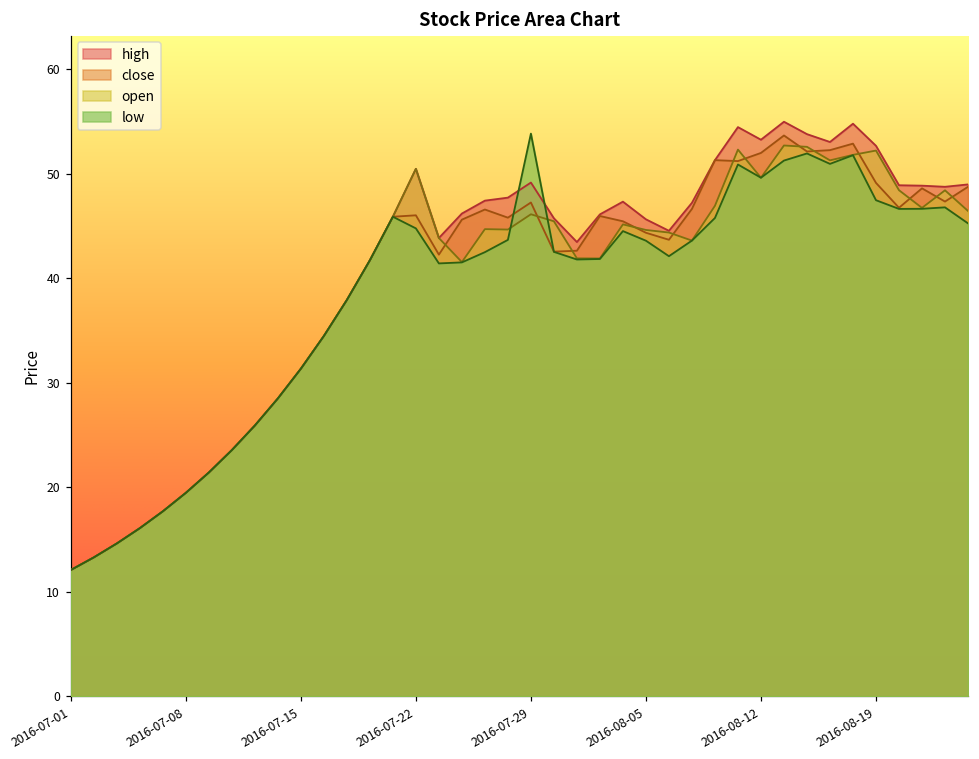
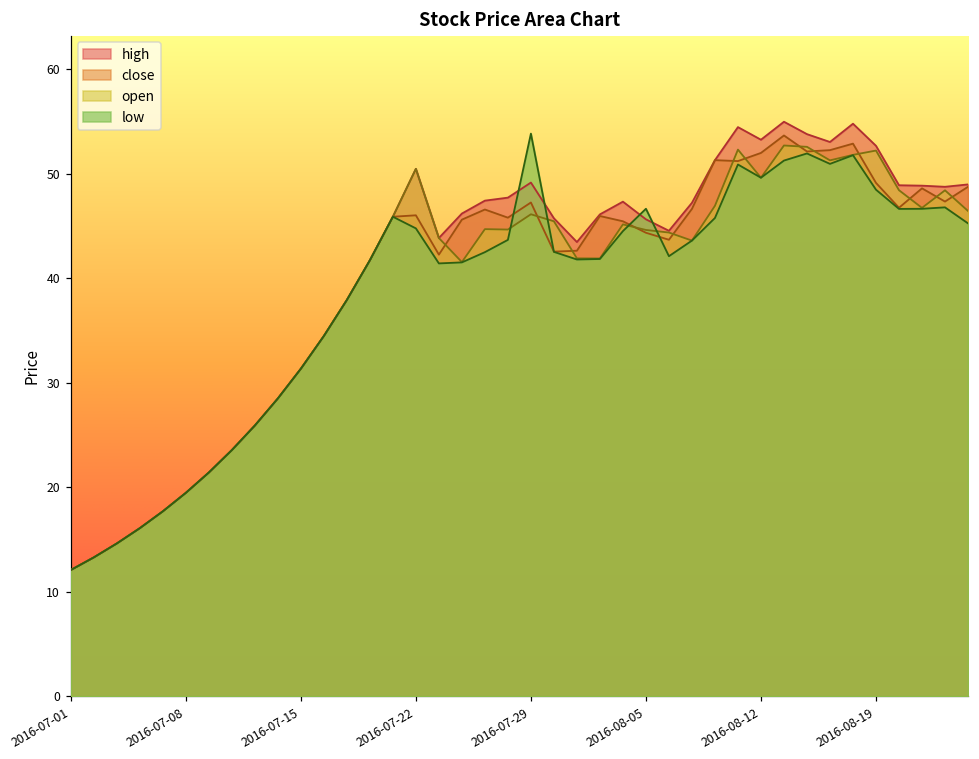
low, 2016-08-05: 44 -> 47
low, 2016-08-19: 47 -> 48
